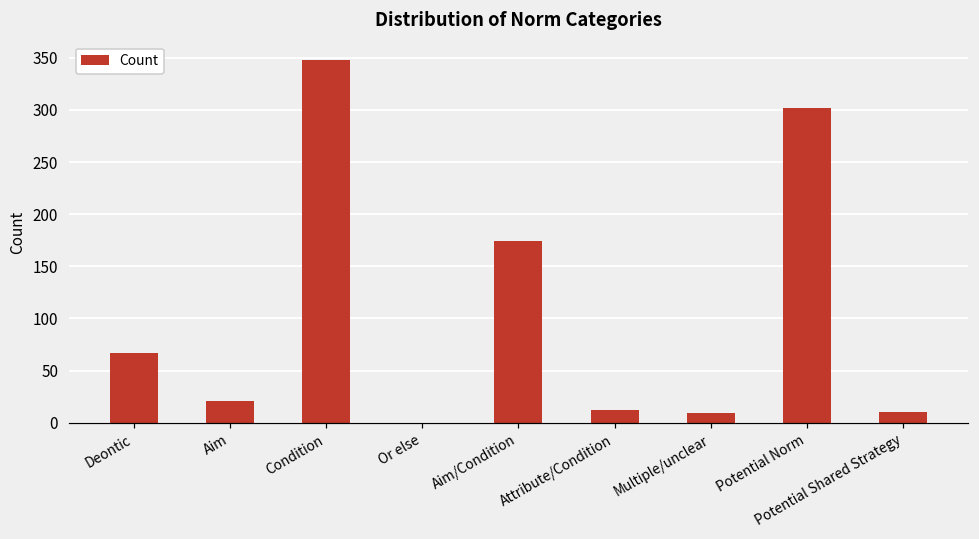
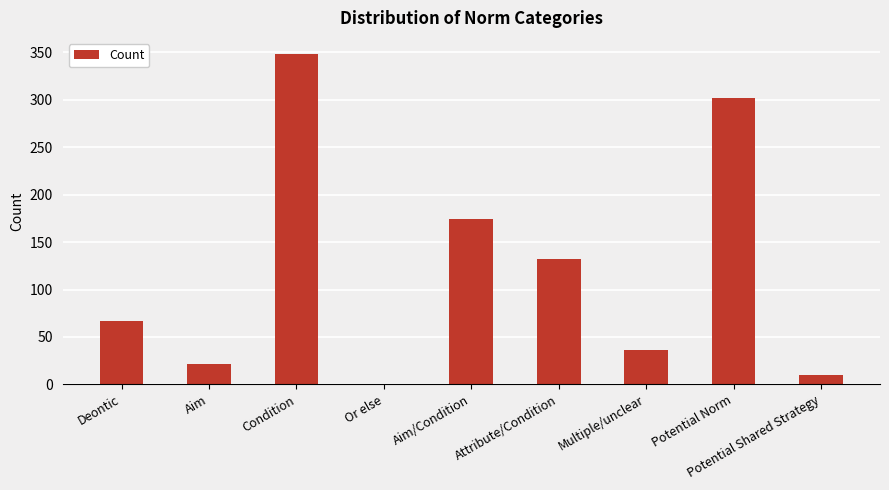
Attribute/Condition: 10 -> 130
Multiple/unclear: 10 -> 40
